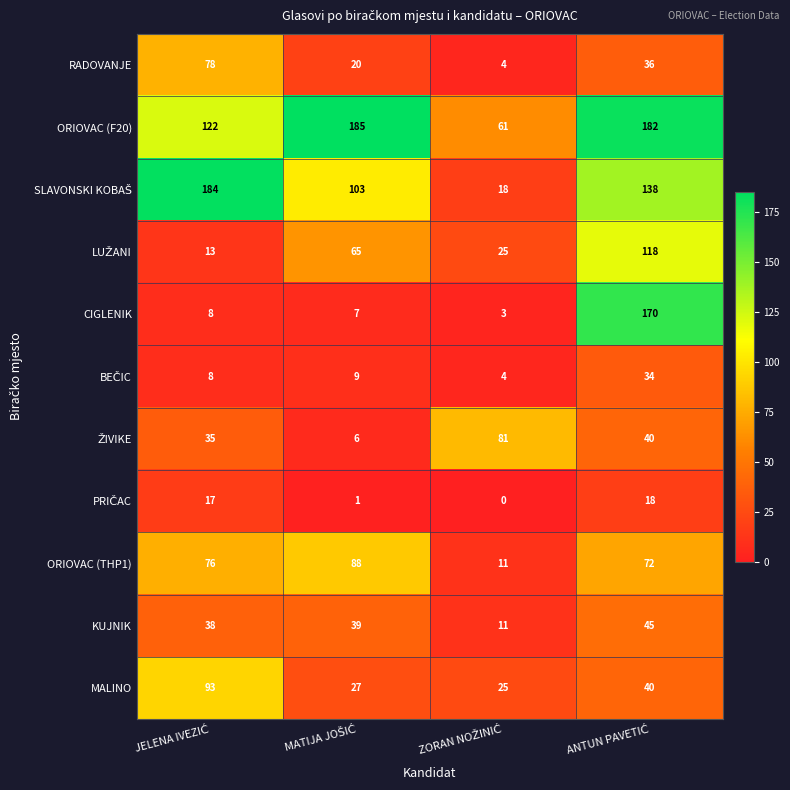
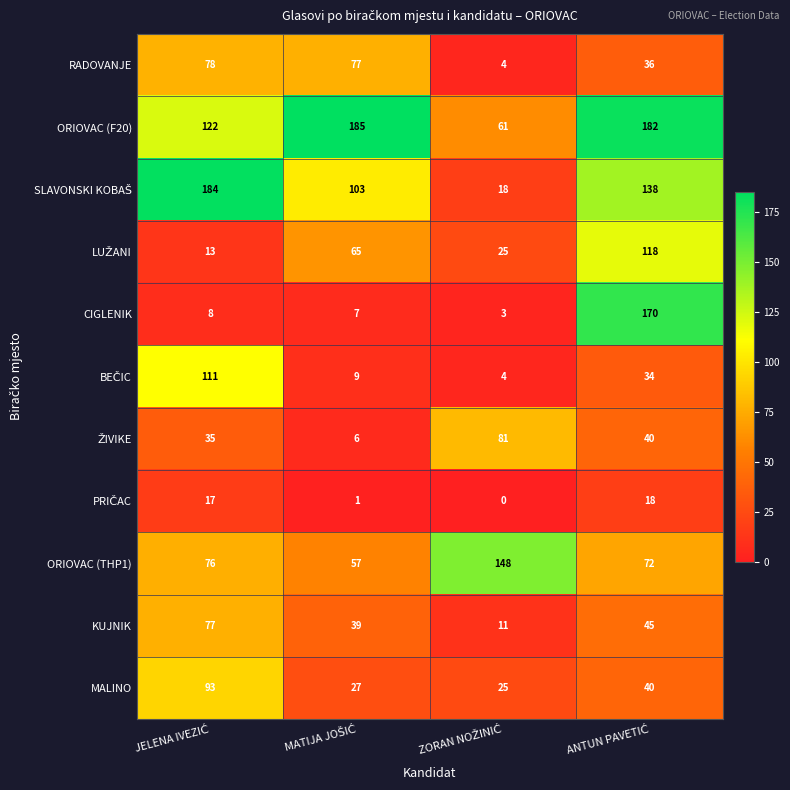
RADOVANJE, MATIJA JOŠIĆ: 20 -> 77
BEČIC, JELENA IVEZIĆ: 8 -> 111
ORIOVAC (THP1), MATIJA JOŠIĆ: 88 -> 57
ORIOVAC (THP1), ZORAN NOŽINIĆ: 11 -> 148
KUJNIK, JELENA IVEZIĆ: 38 -> 77
